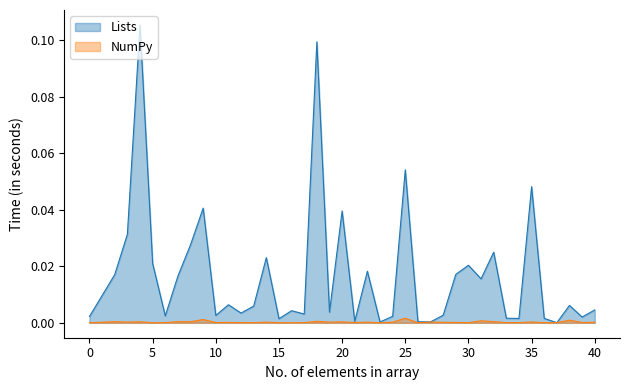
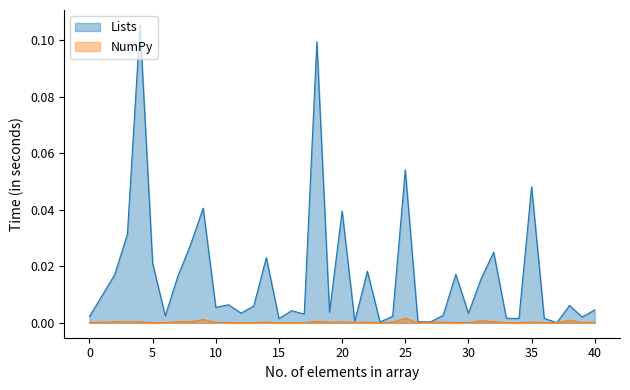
Lists, 10: 0.003 -> 0.005
Lists, 30: 0.020 -> 0.003
